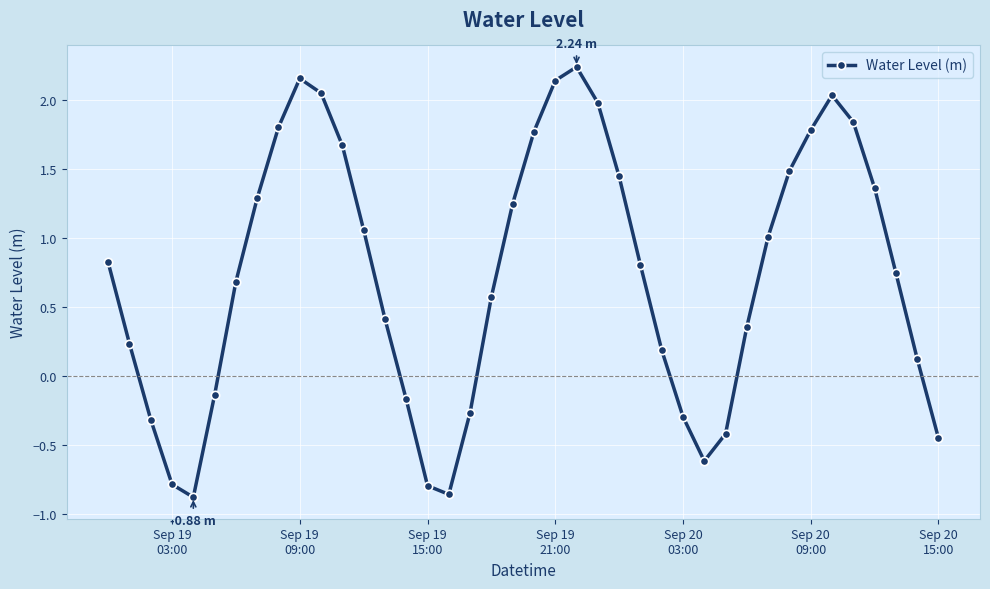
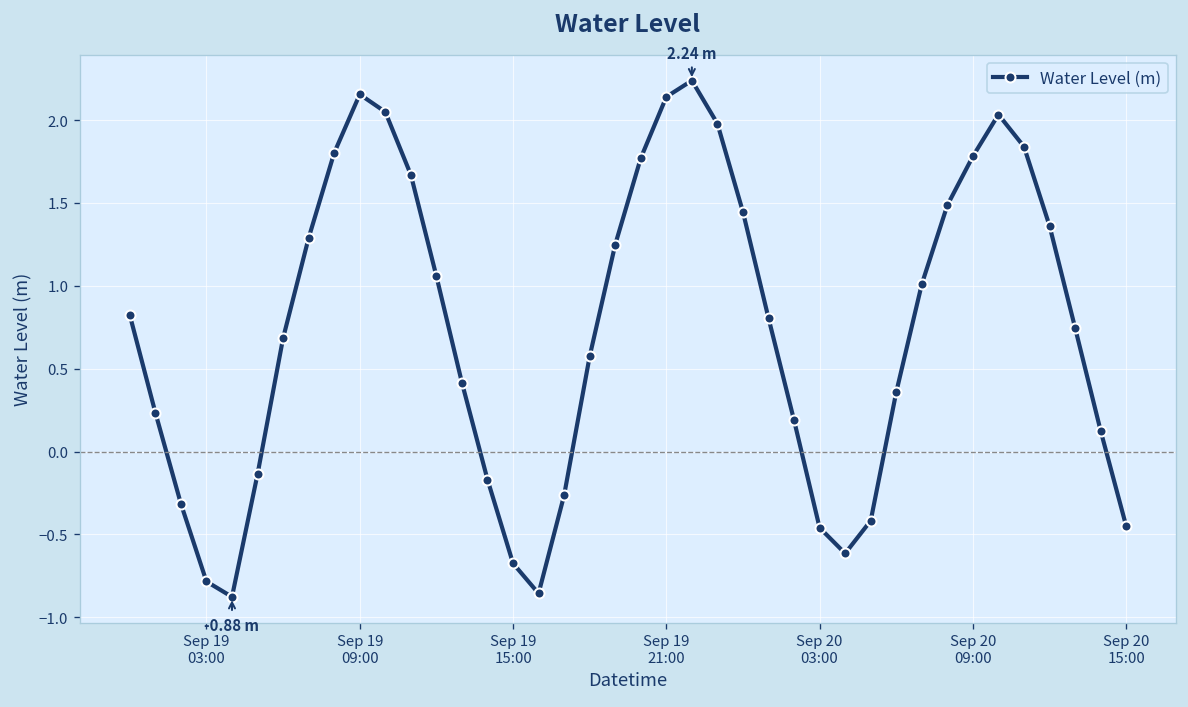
Sep 19 15:00: -0.79 -> -0.67
Sep 20 03:00: -0.29 -> -0.46
